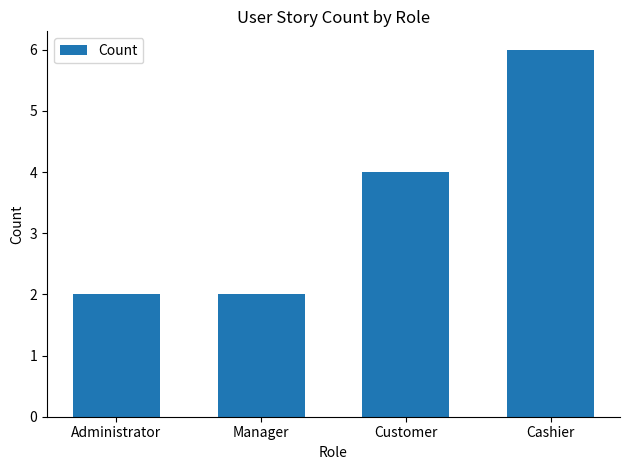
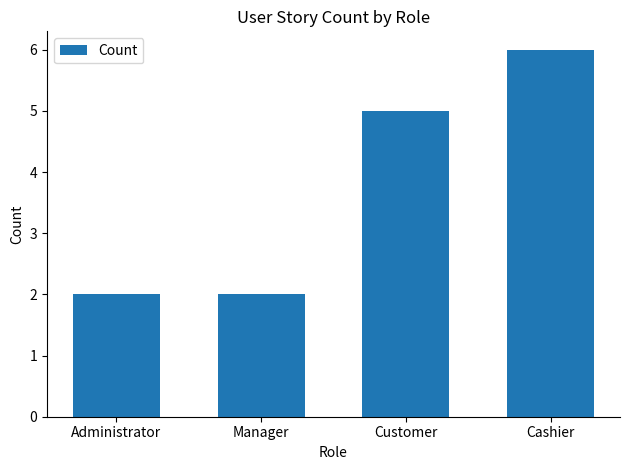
Customer: 4 -> 5
